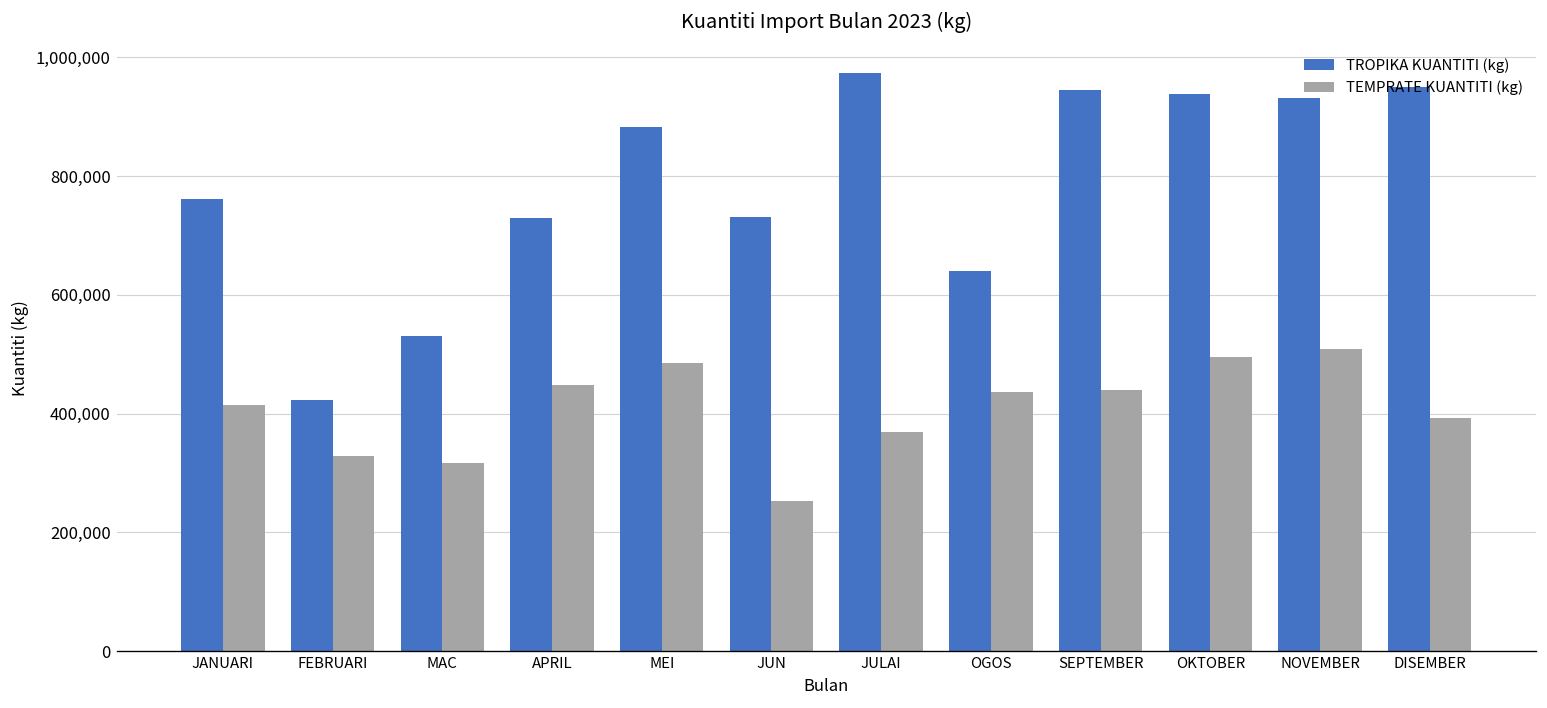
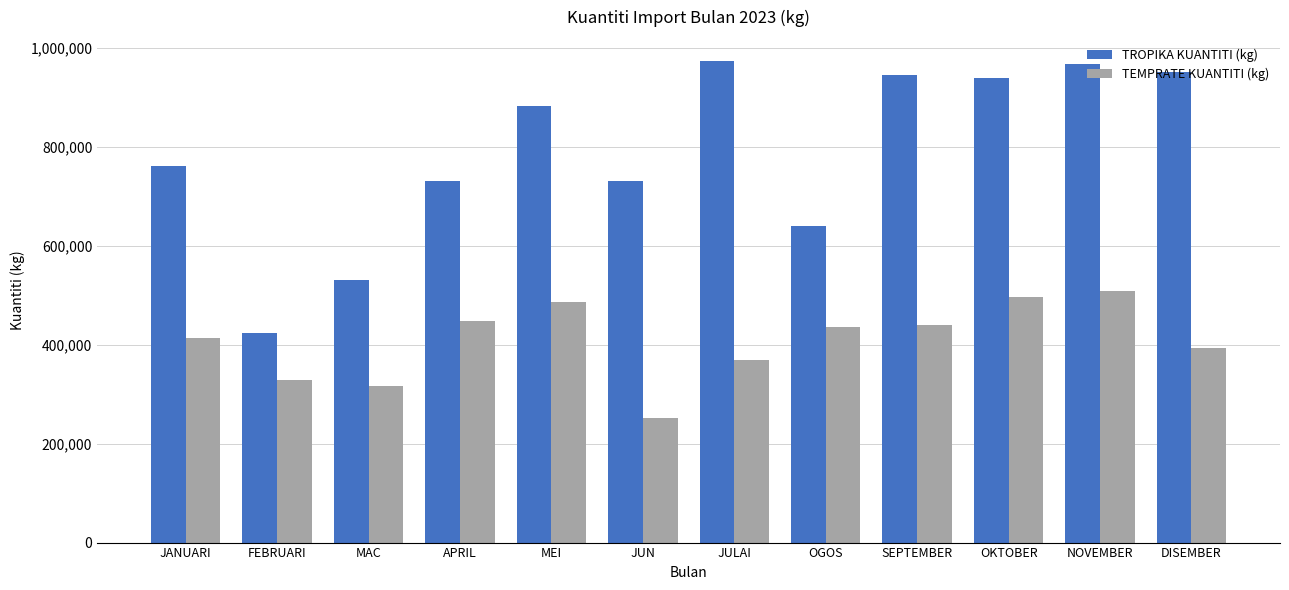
TROPIKA KUANTITI (kg), NOVEMBER: 930,000 -> 970,000
